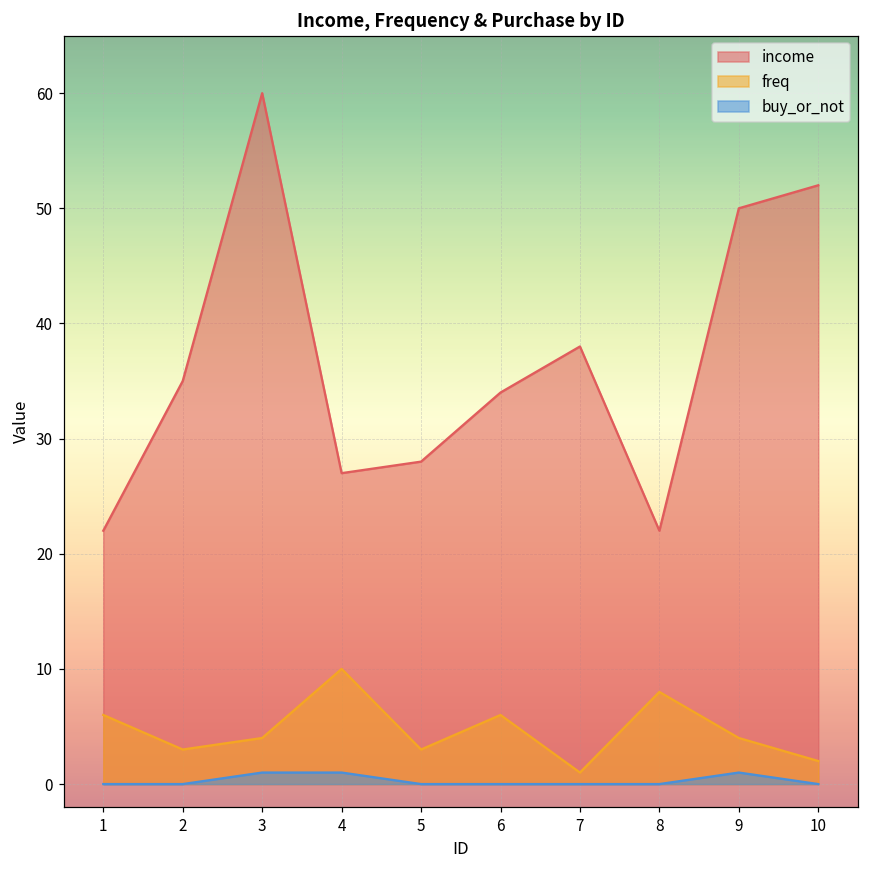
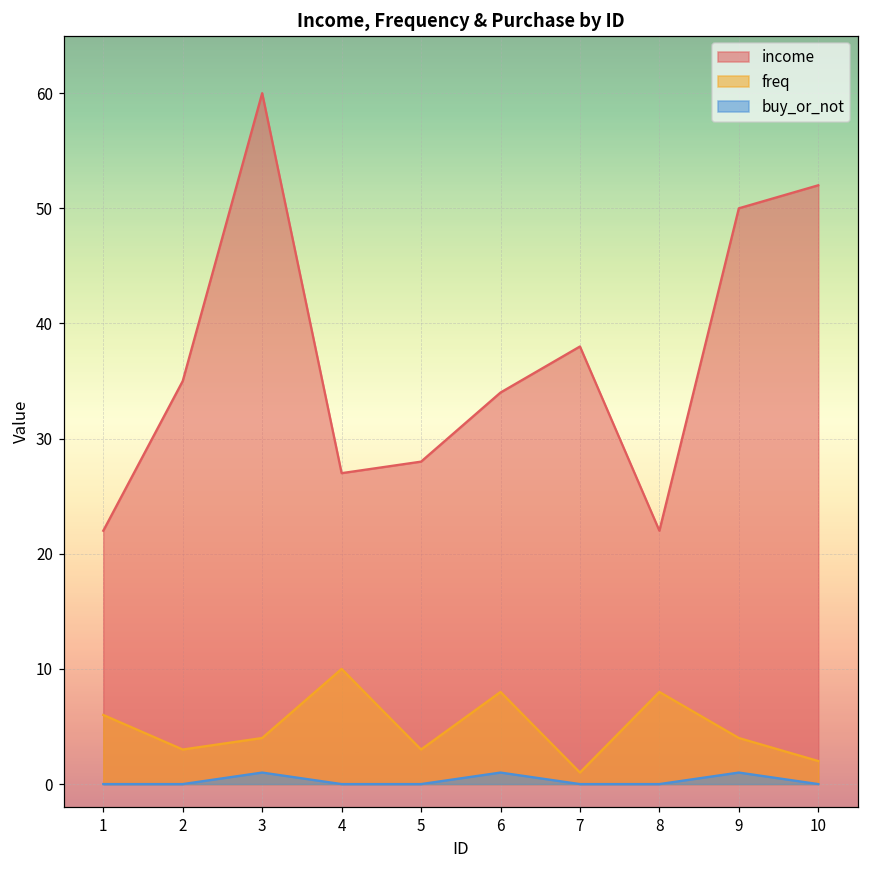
buy_or_not, 4: 1 -> 0
freq, 6: 6 -> 8
buy_or_not, 6: 0 -> 1
